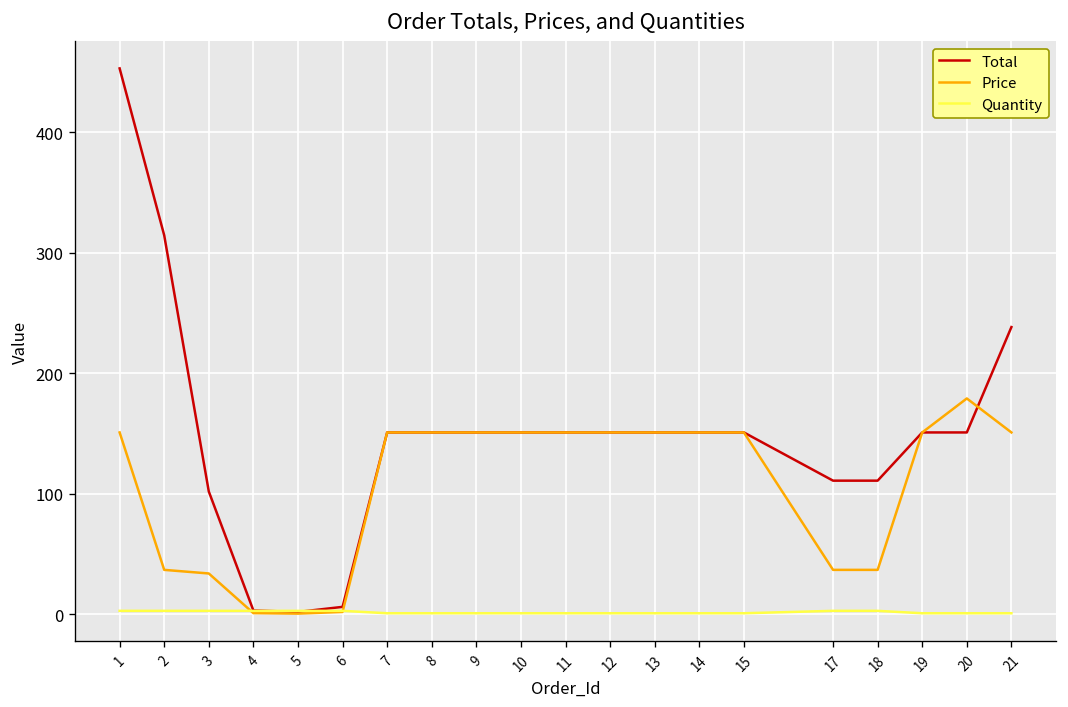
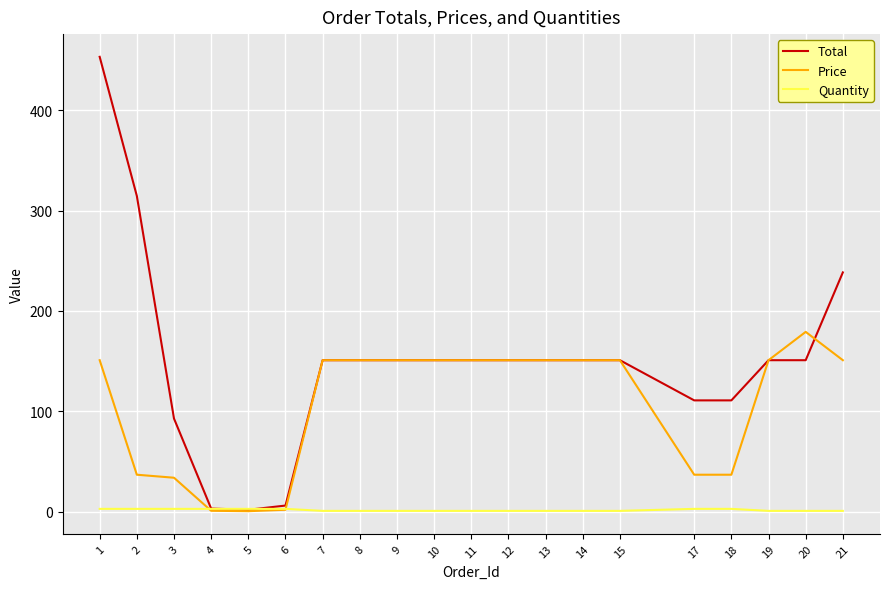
Total, 3: 102 -> 93
